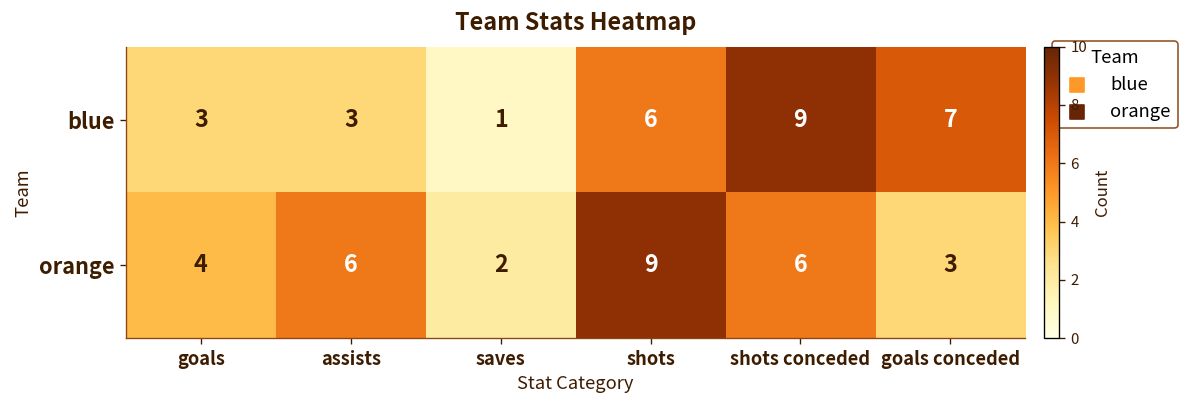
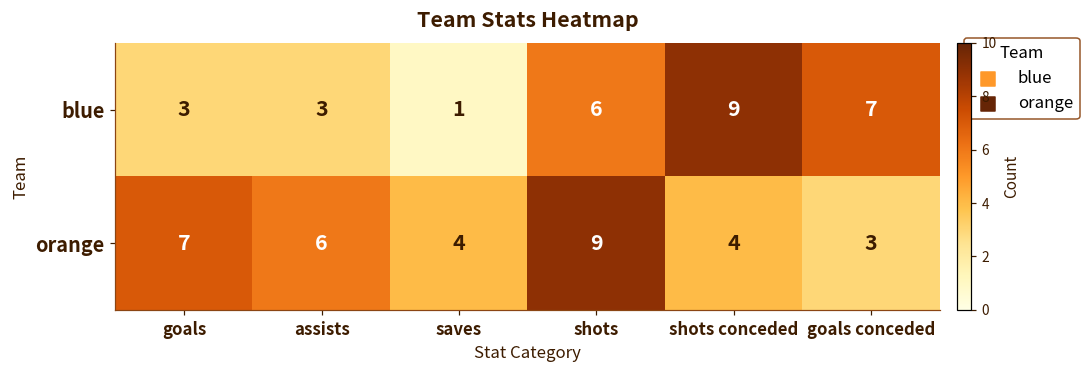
orange, goals: 4 -> 7
orange, saves: 2 -> 4
orange, shots conceded: 6 -> 4
